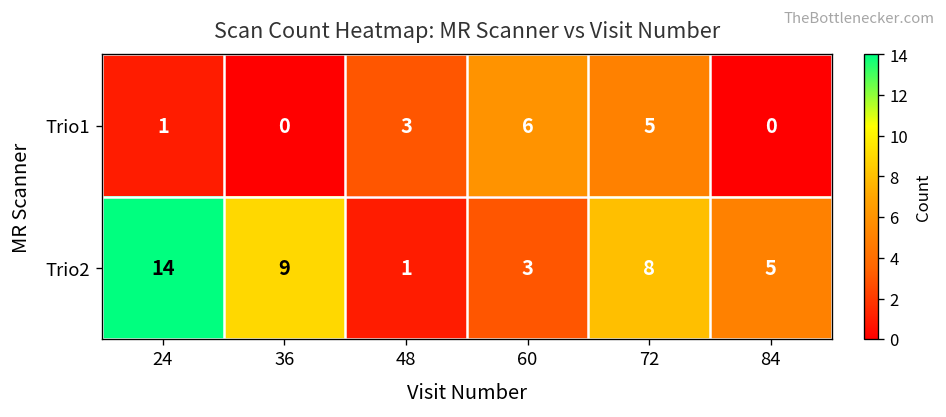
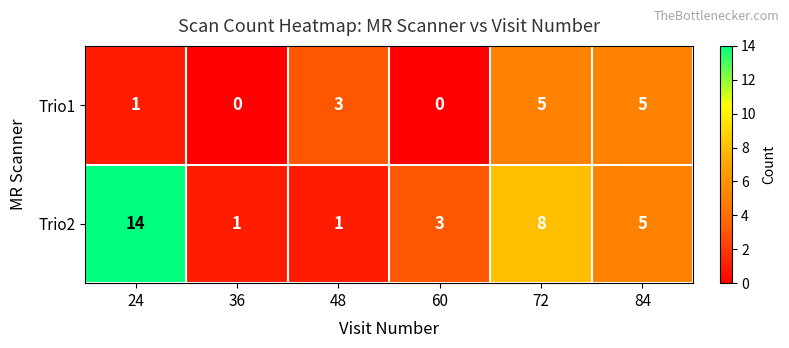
Trio1, 60: 6 -> 0
Trio1, 84: 0 -> 5
Trio2, 36: 9 -> 1
